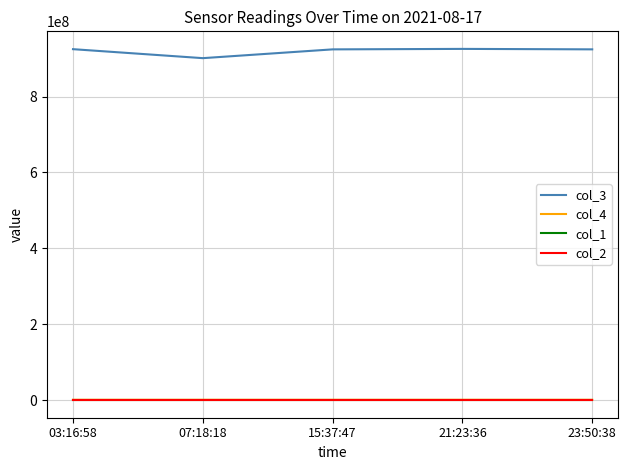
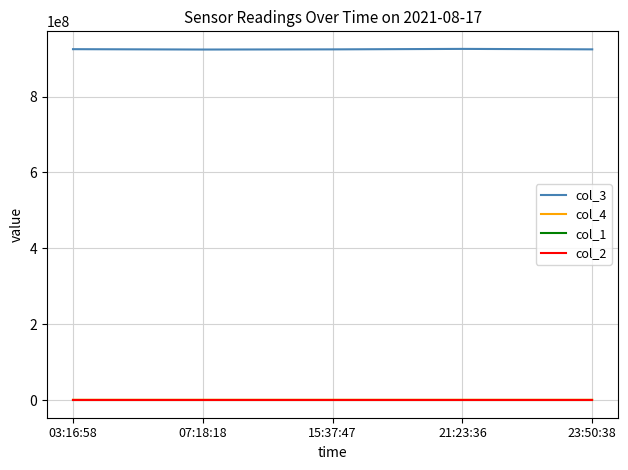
col_3, 07:18:18: 900000000 -> 920000000
